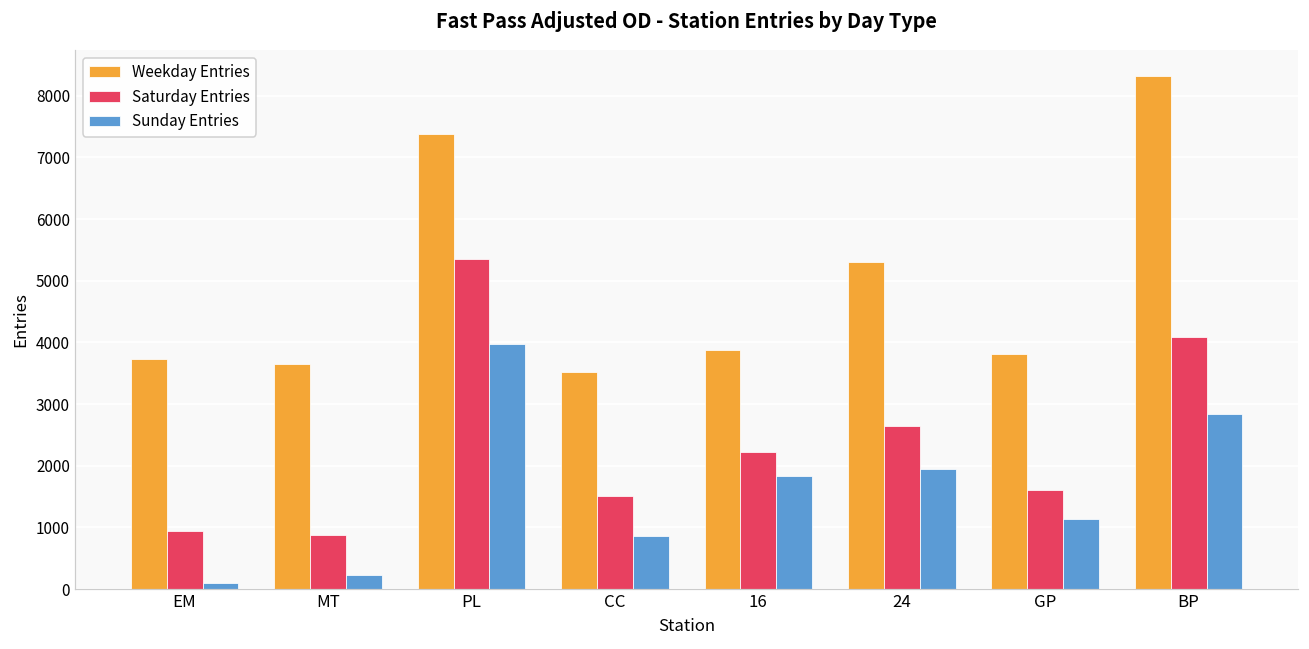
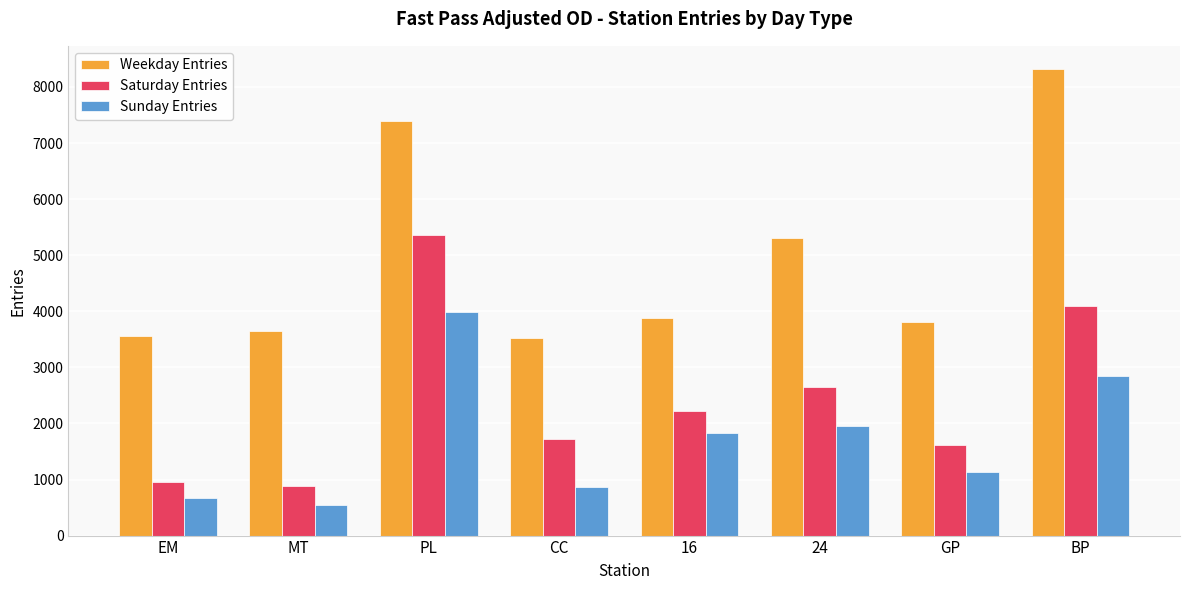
Weekday Entries, EM: 3700 -> 3600
Sunday Entries, EM: 100 -> 700
Sunday Entries, MT: 200 -> 500
Saturday Entries, CC: 1500 -> 1700
